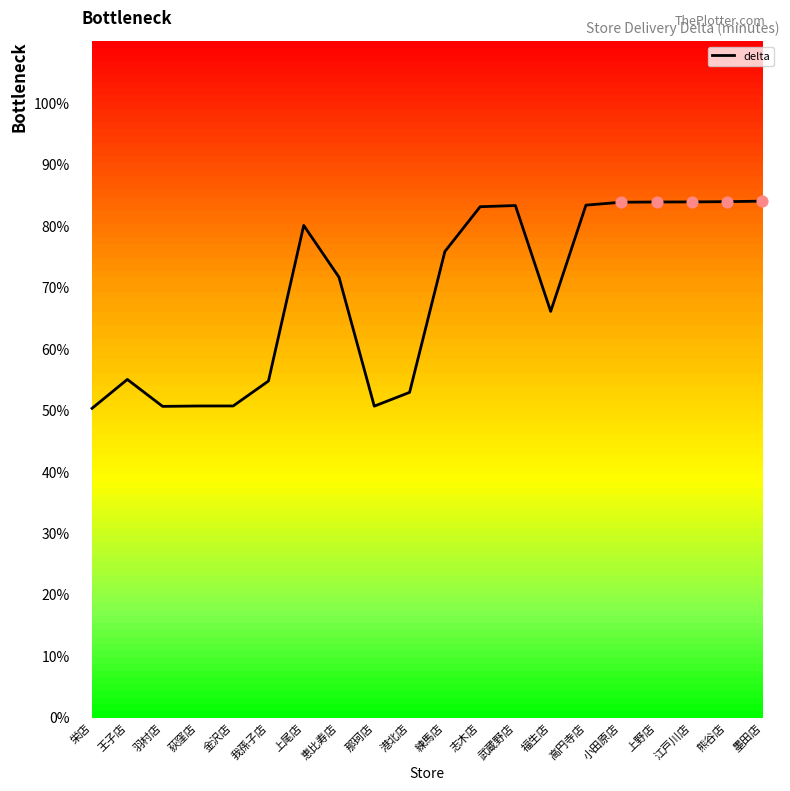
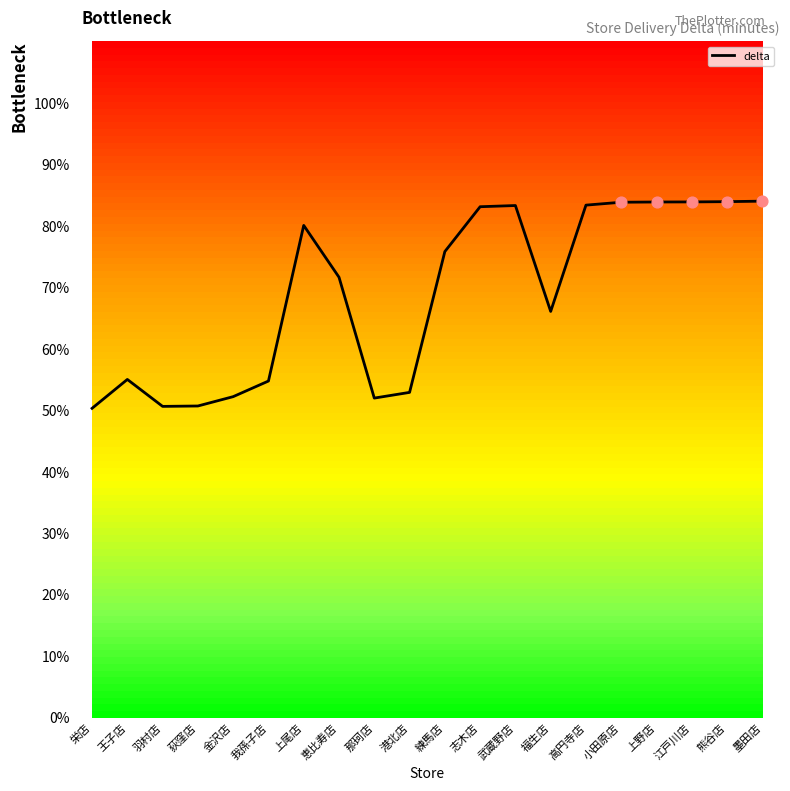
delta, 金沢店: 51% -> 52%
delta, 那珂店: 51% -> 52%
